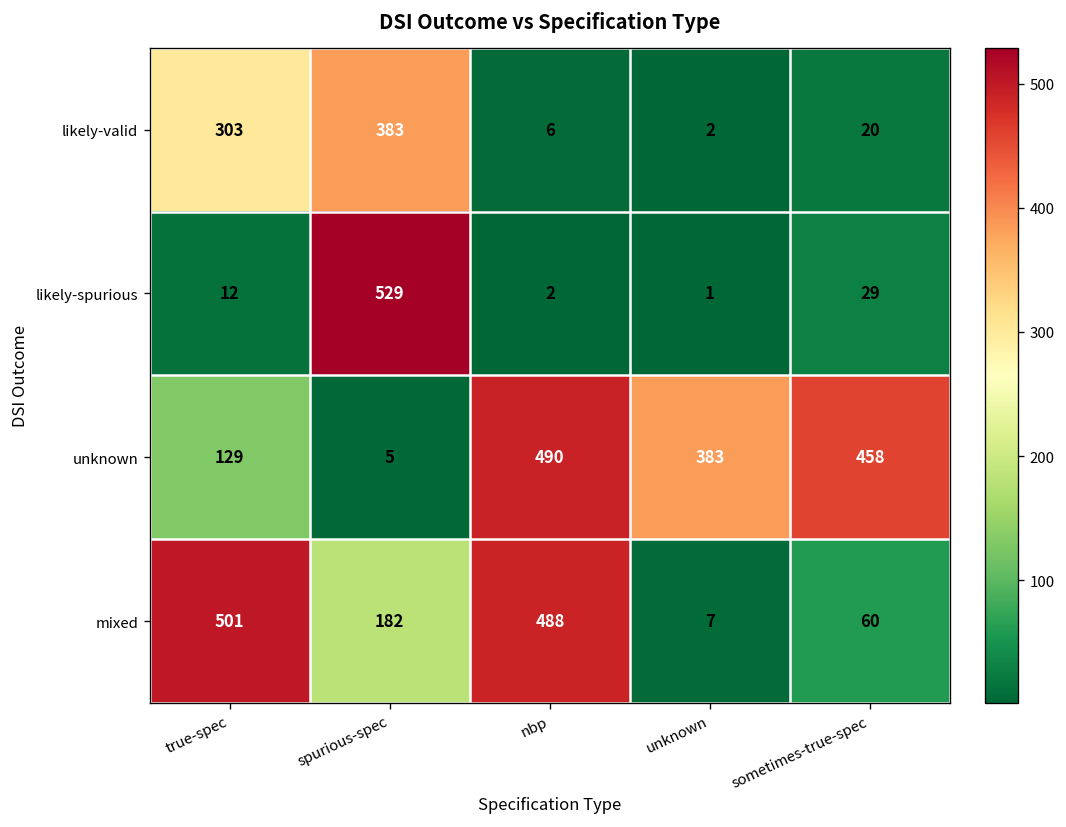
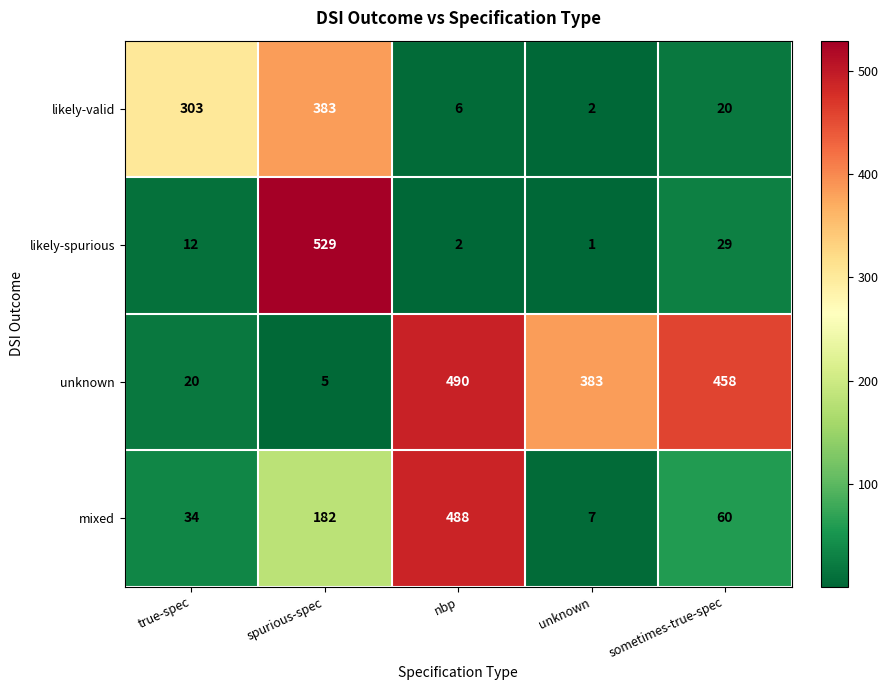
unknown, true-spec: 129 -> 20
mixed, true-spec: 501 -> 34
